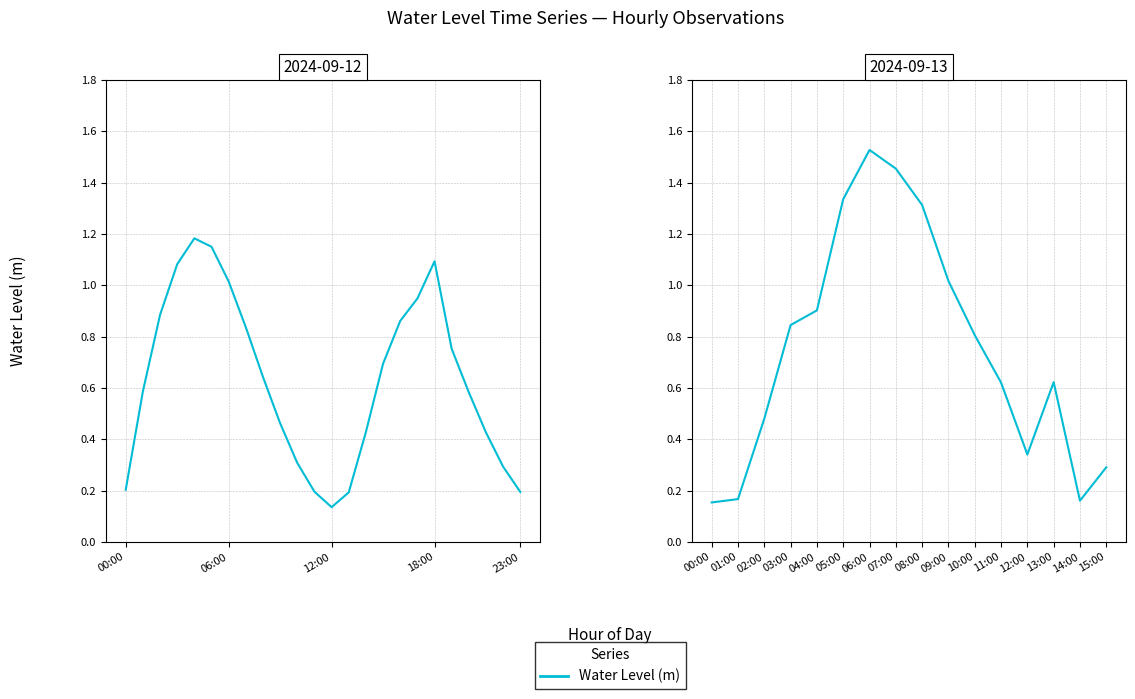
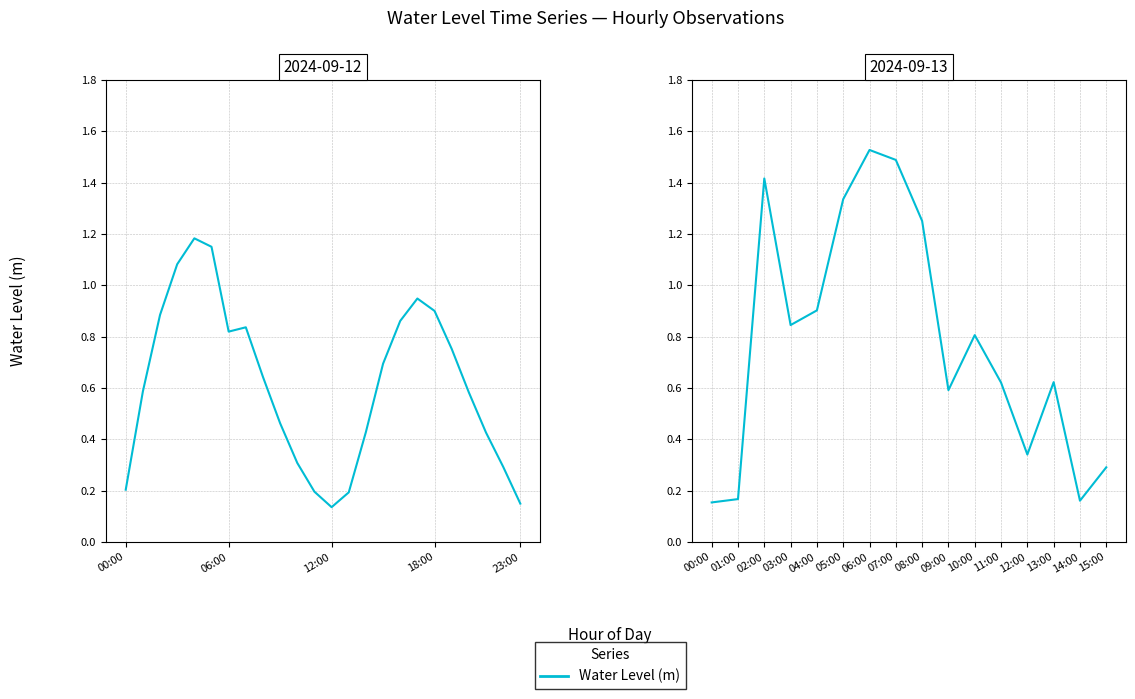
2024-09-12, 06:00: 1.01 -> 0.82
2024-09-12, 18:00: 1.09 -> 0.90
2024-09-12, 23:00: 0.19 -> 0.15
2024-09-13, 02:00: 0.48 -> 1.42
2024-09-13, 07:00: 1.45 -> 1.49
2024-09-13, 08:00: 1.31 -> 1.25
2024-09-13, 09:00: 1.02 -> 0.59
